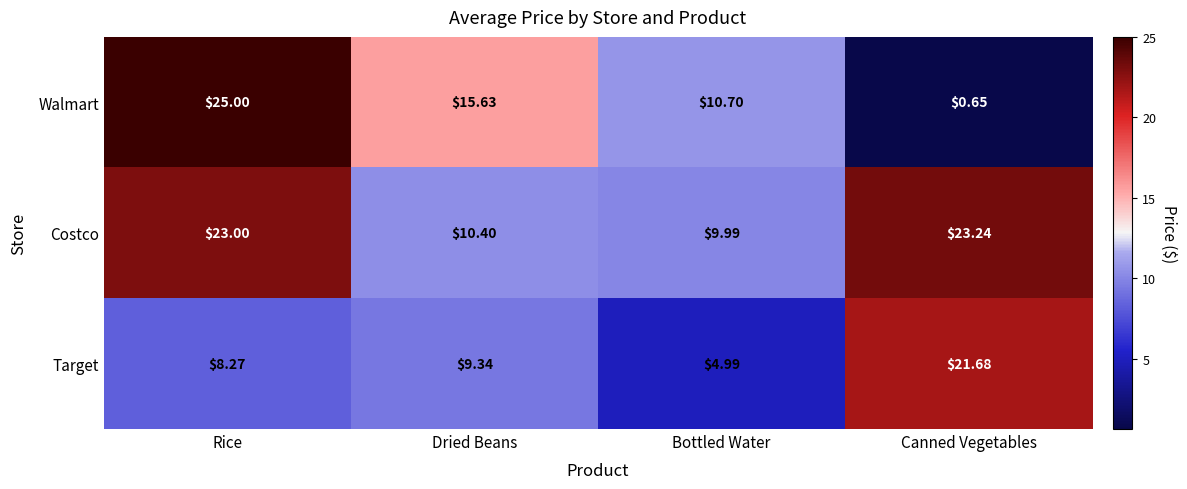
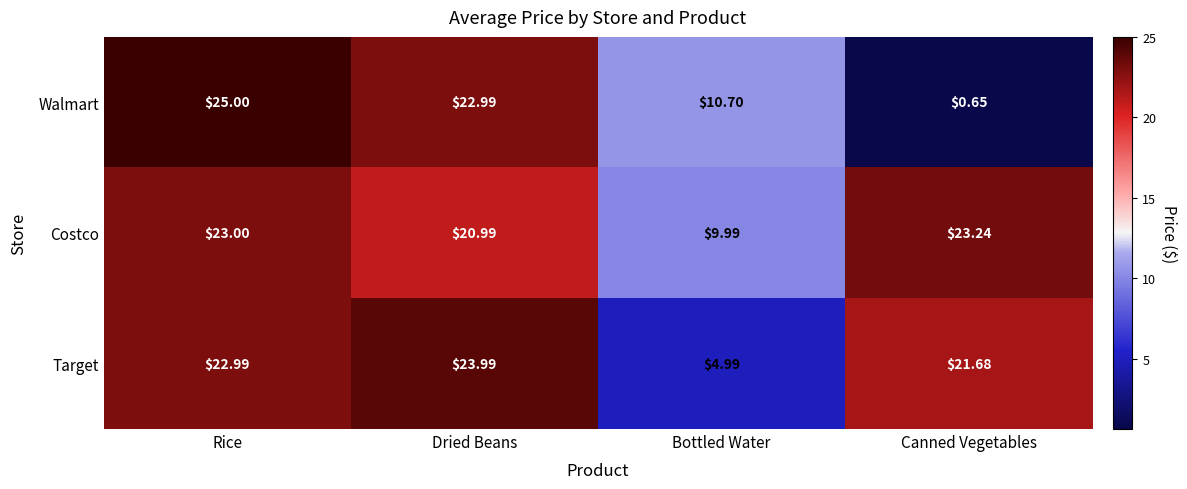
Walmart, Dried Beans: $15.63 -> $22.99
Costco, Dried Beans: $10.40 -> $20.99
Target, Rice: $8.27 -> $22.99
Target, Dried Beans: $9.34 -> $23.99
